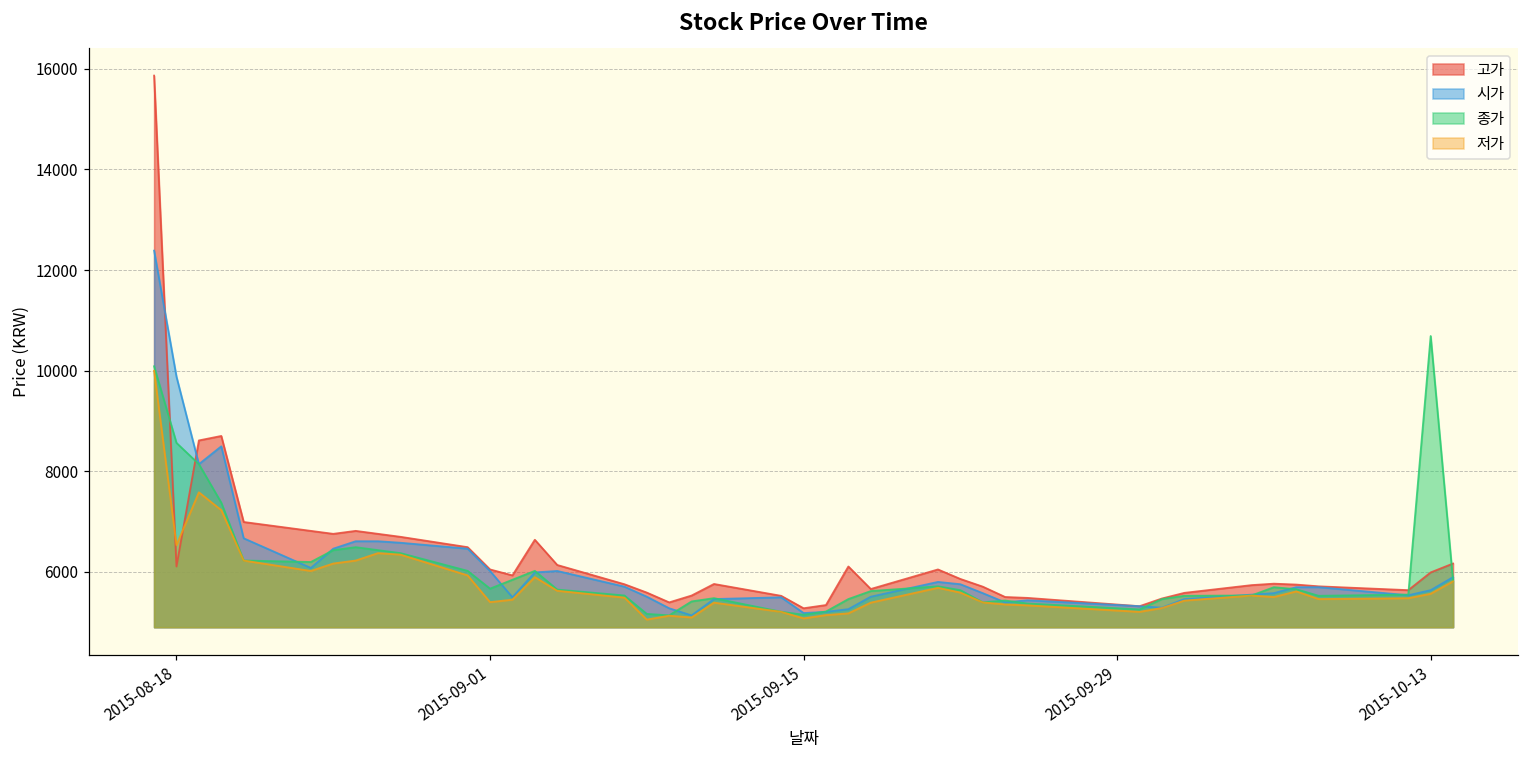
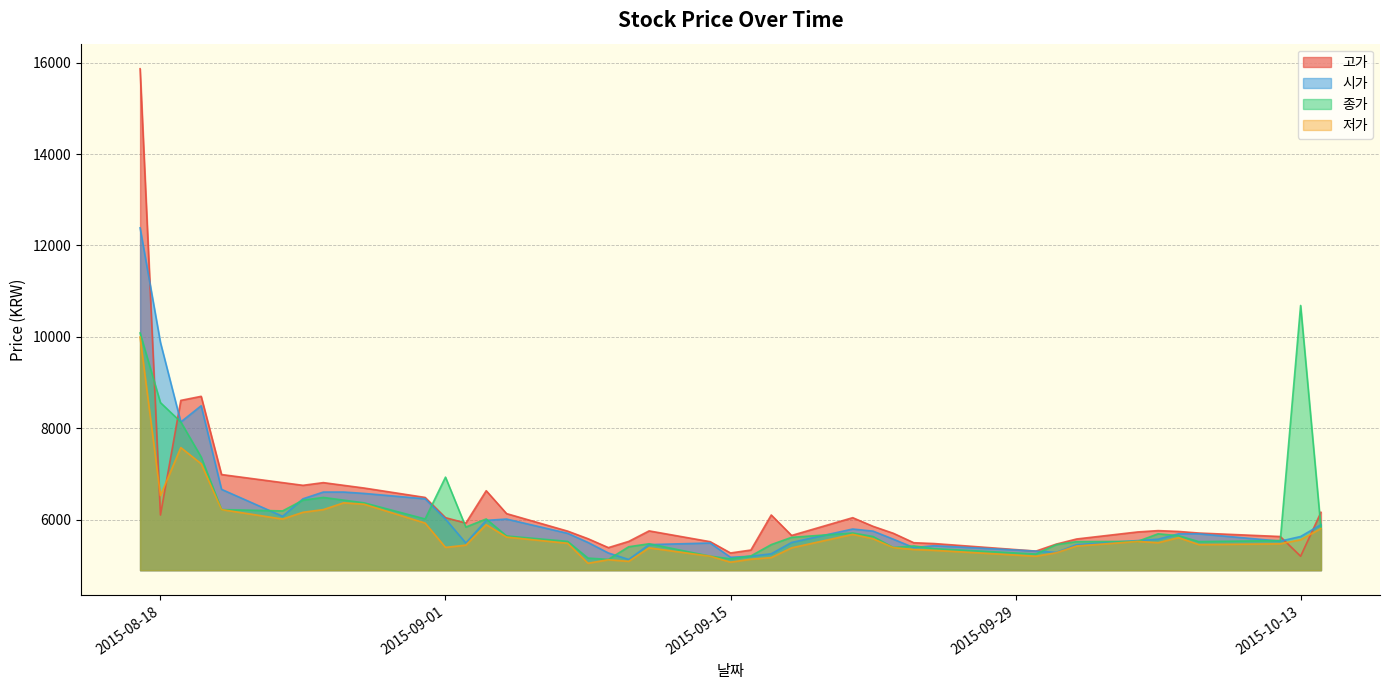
종가, 2015-09-01: 5700 -> 6900
고가, 2015-10-13: 6000 -> 5200
